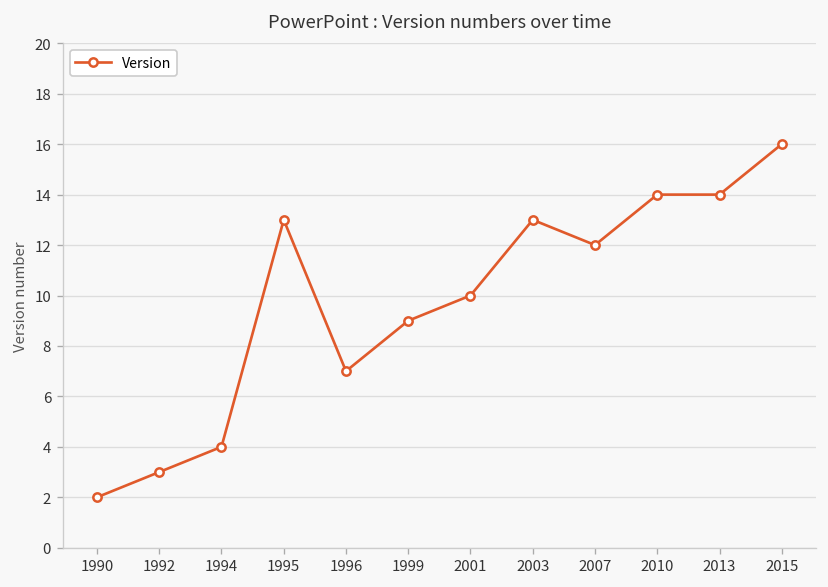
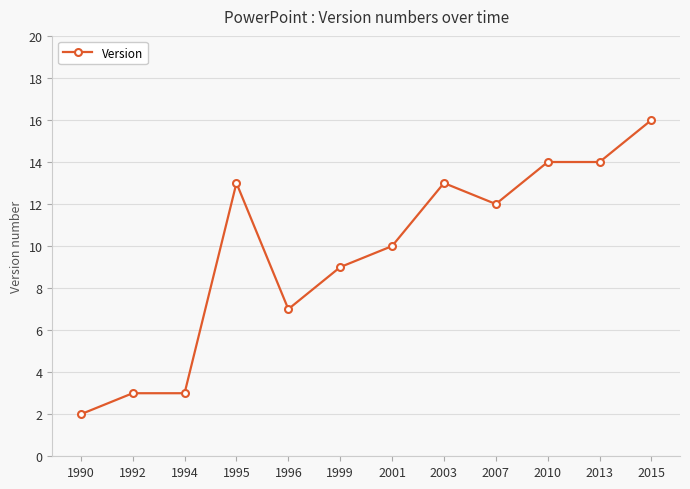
1994: 4 -> 3
